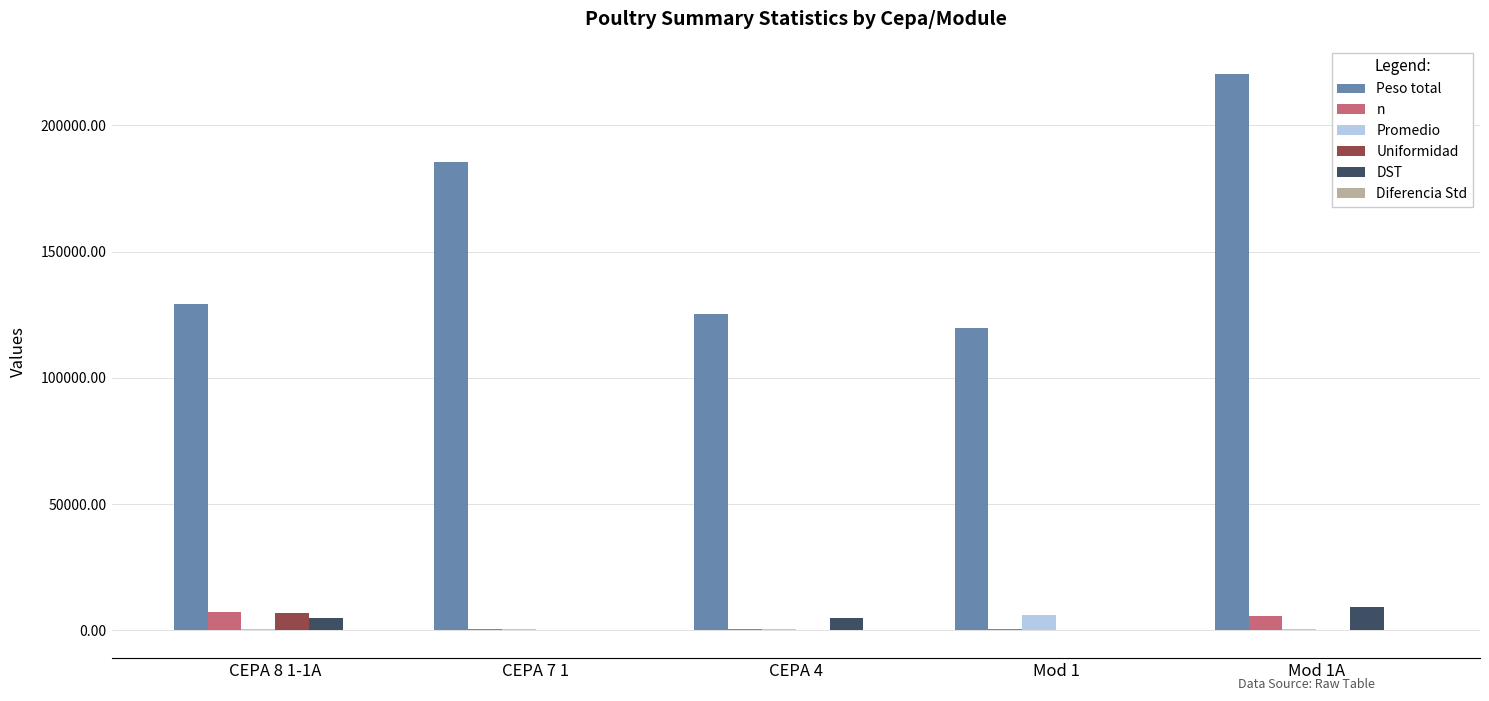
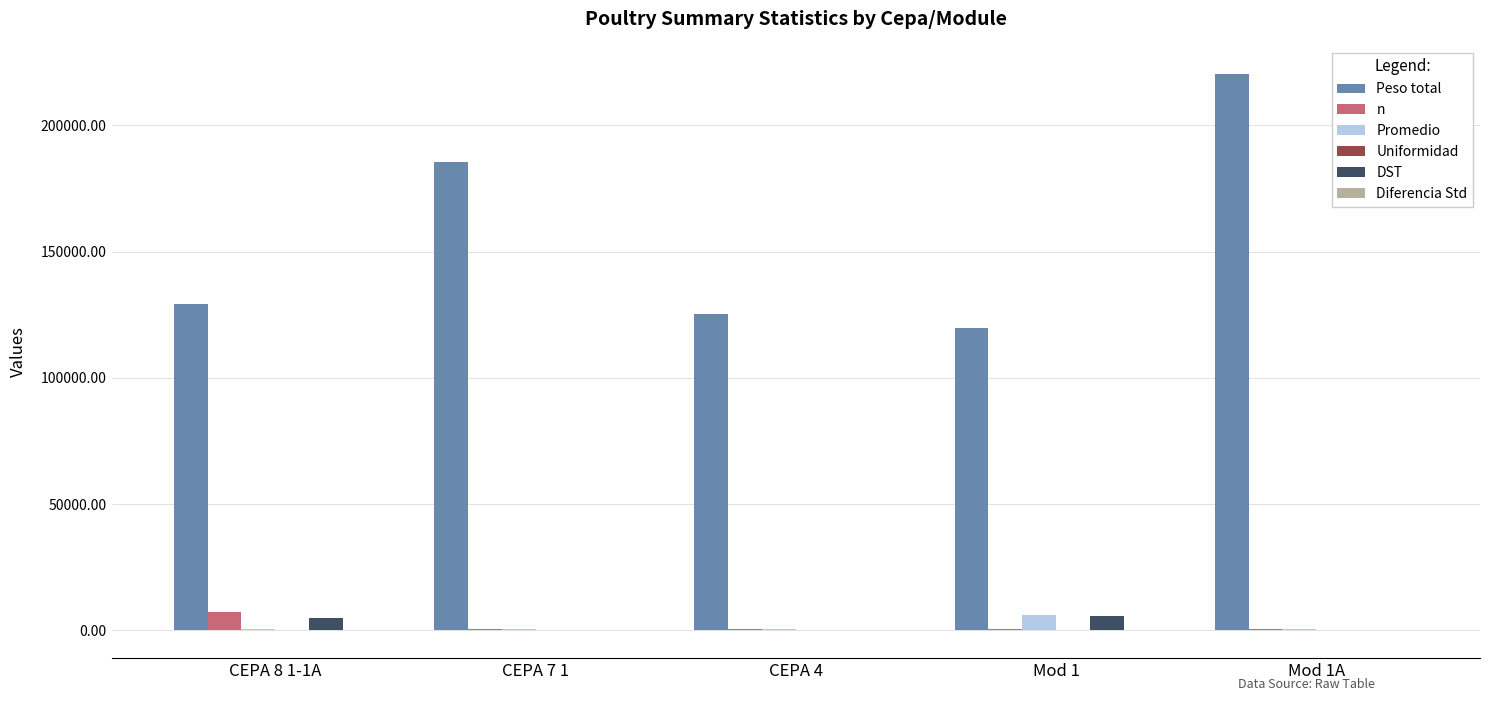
Uniformidad, CEPA 8 1-1A: 7000 -> 0
DST, CEPA 4: 5000 -> 0
DST, Mod 1: 0 -> 6000
n, Mod 1A: 6000 -> 1000
DST, Mod 1A: 9000 -> 0
